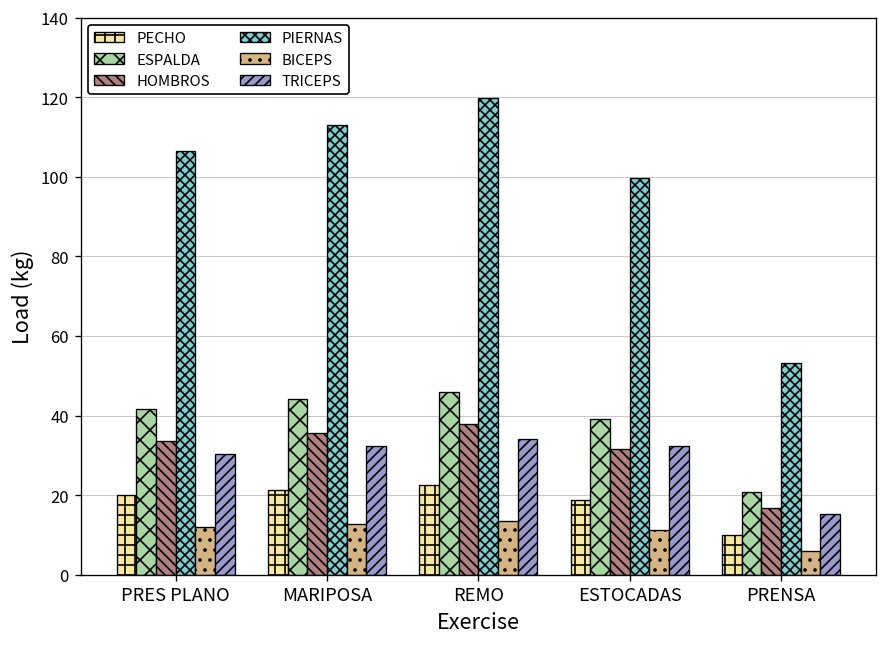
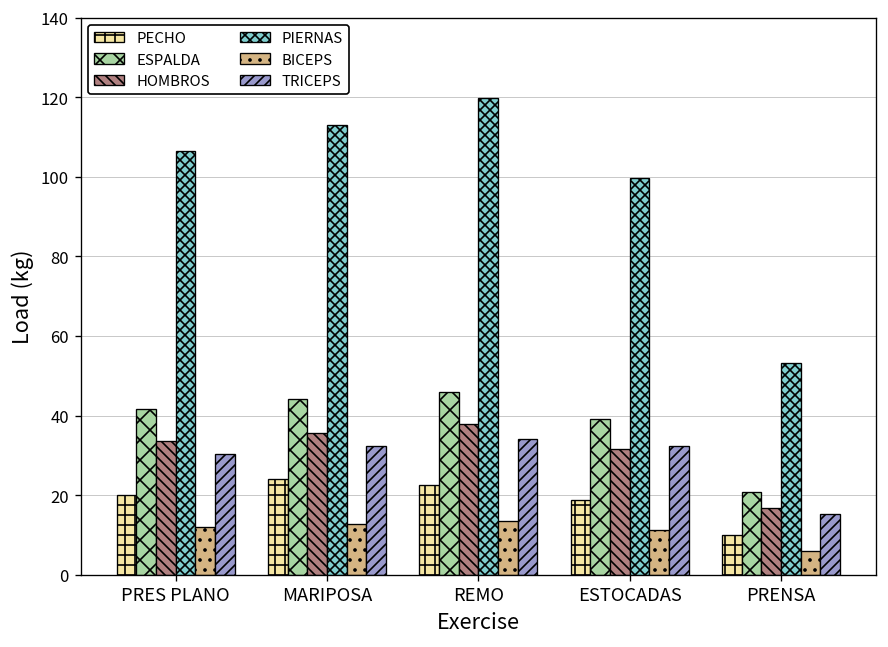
PECHO, MARIPOSA: 21 -> 24
